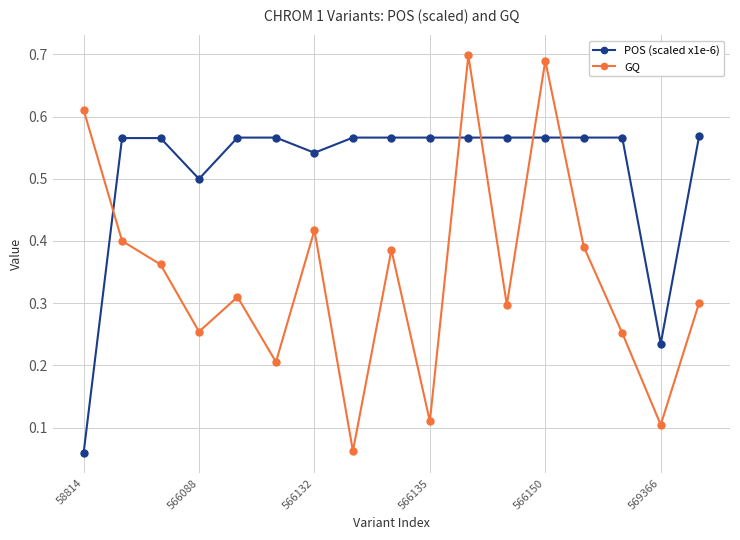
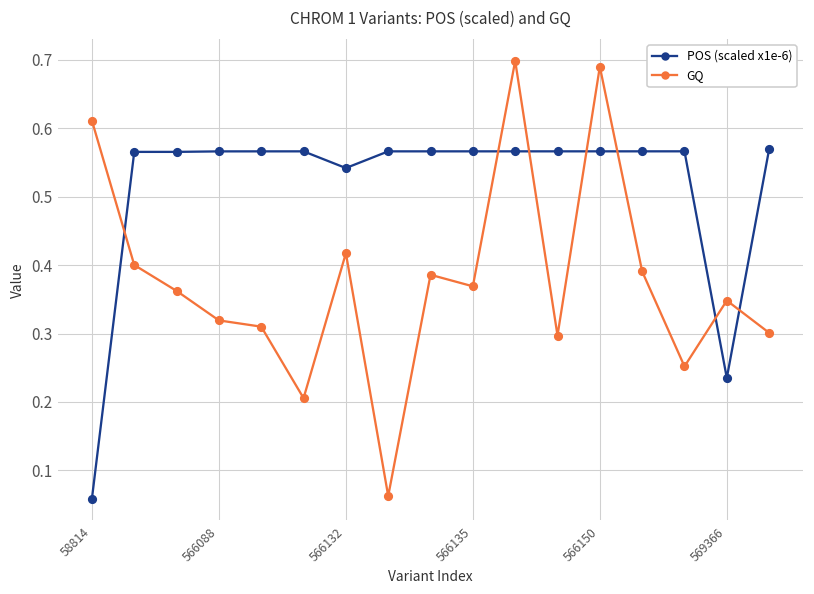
POS (scaled x1e-6), 566088: 0.50 -> 0.57
GQ, 566088: 0.25 -> 0.32
GQ, 566135: 0.11 -> 0.37
GQ, 569366: 0.10 -> 0.35
